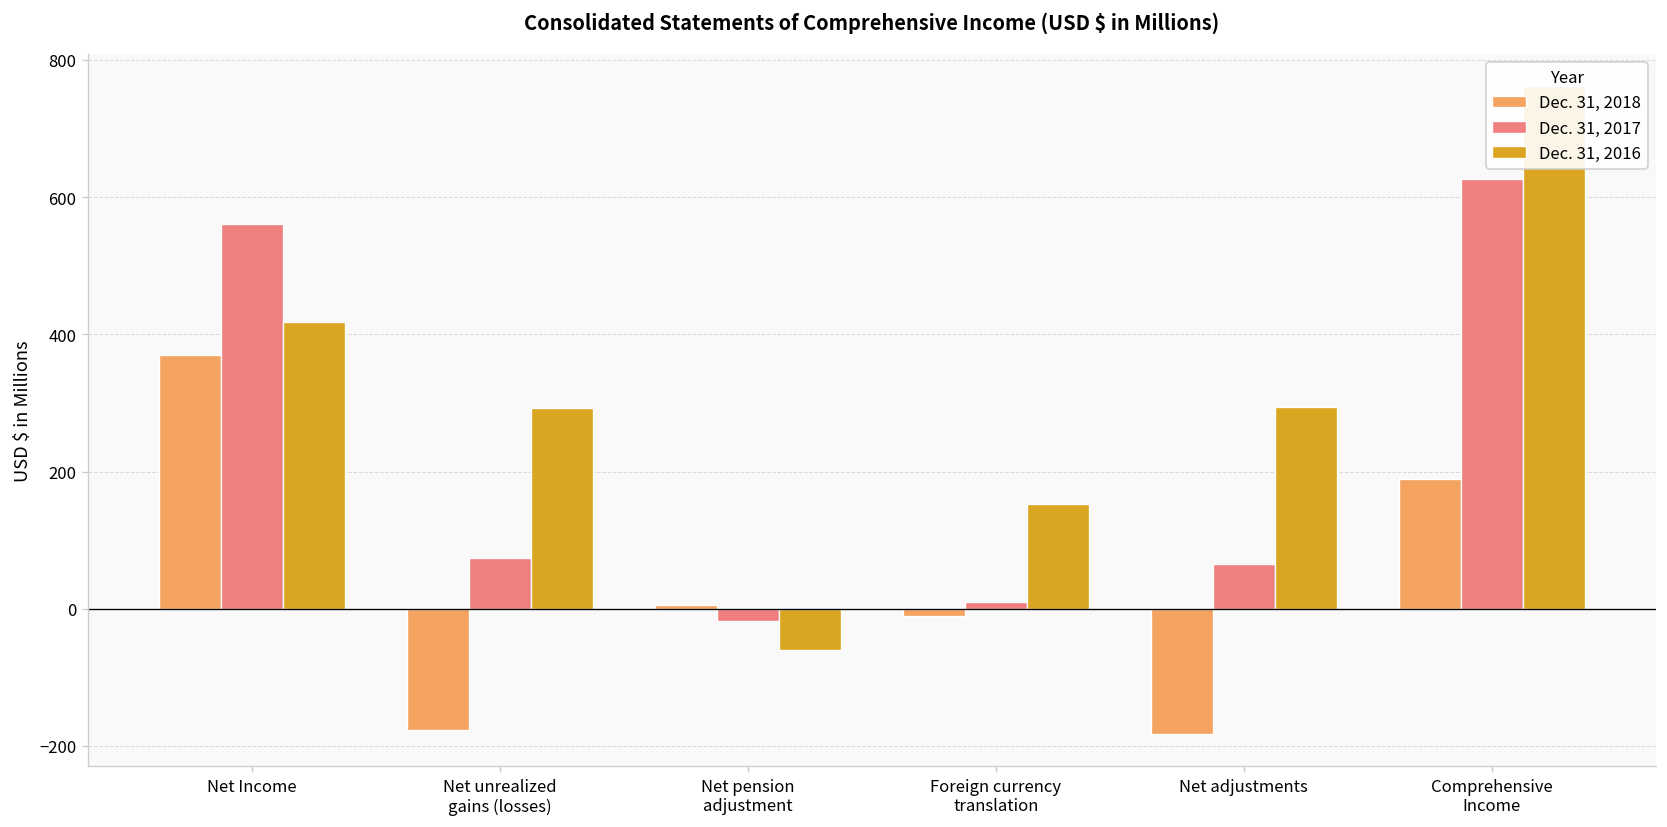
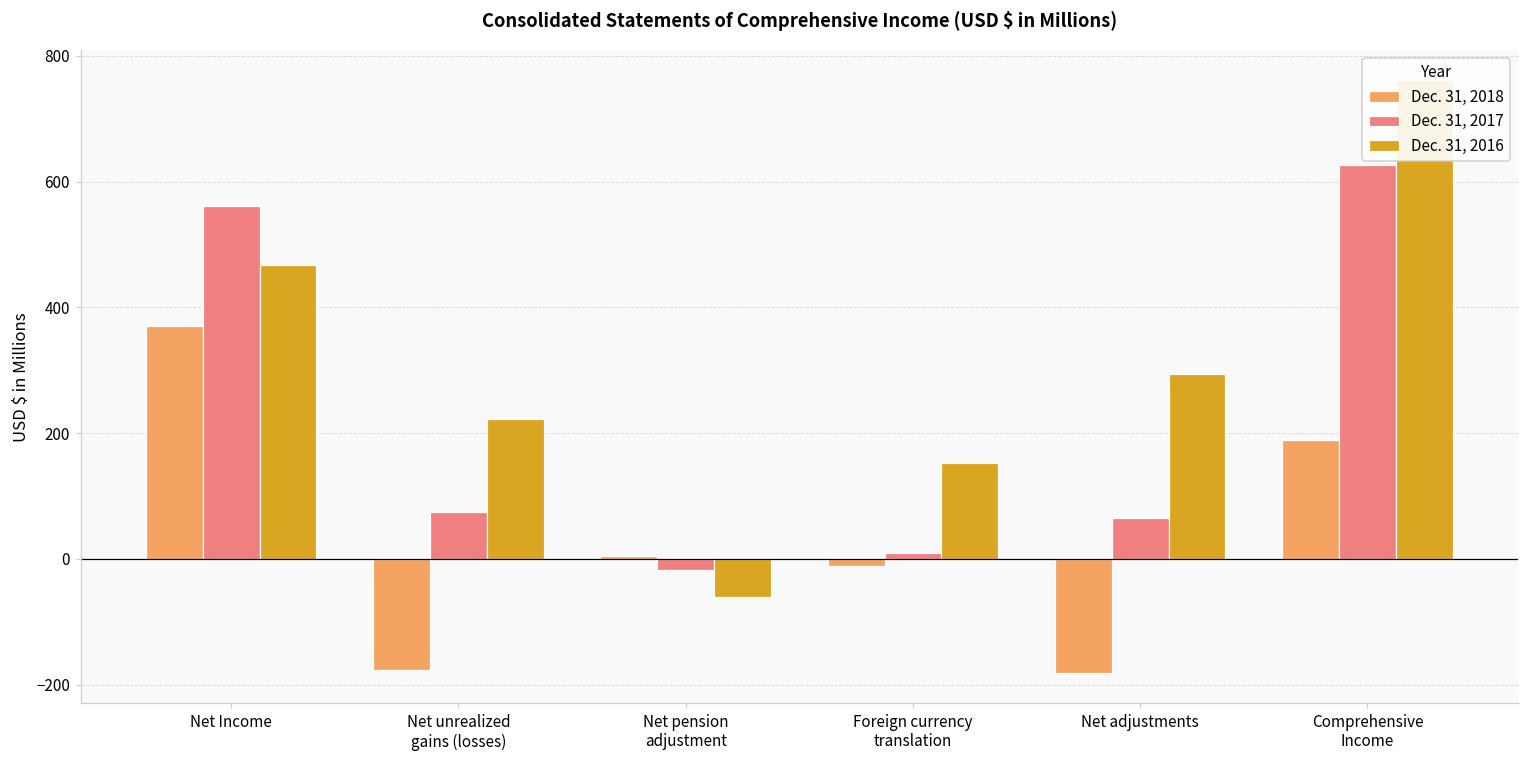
Dec. 31, 2016, Net Income: 420 -> 470
Dec. 31, 2016, Net unrealized gains (losses): 290 -> 220
